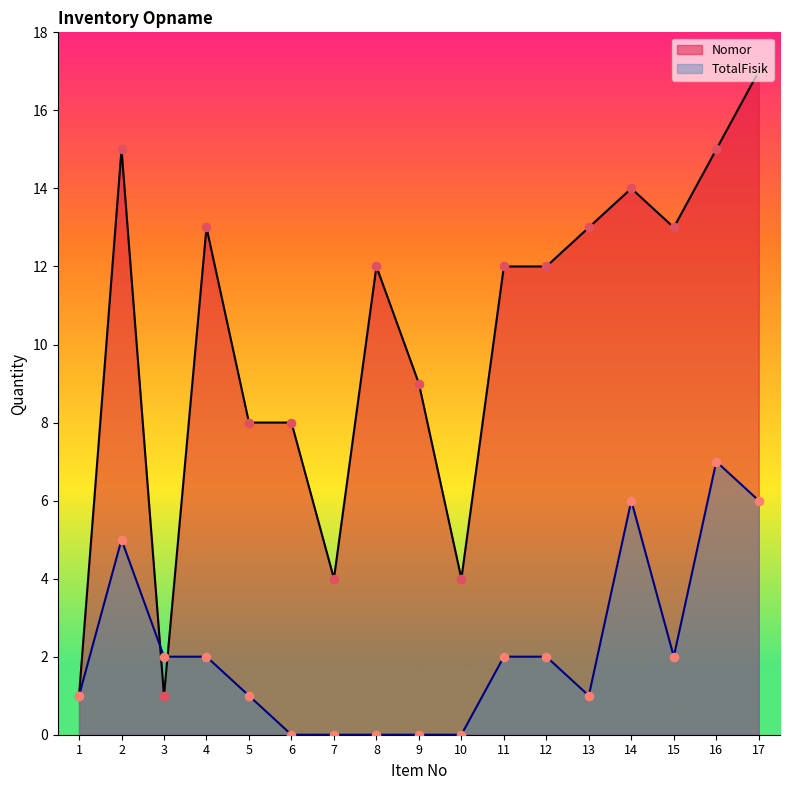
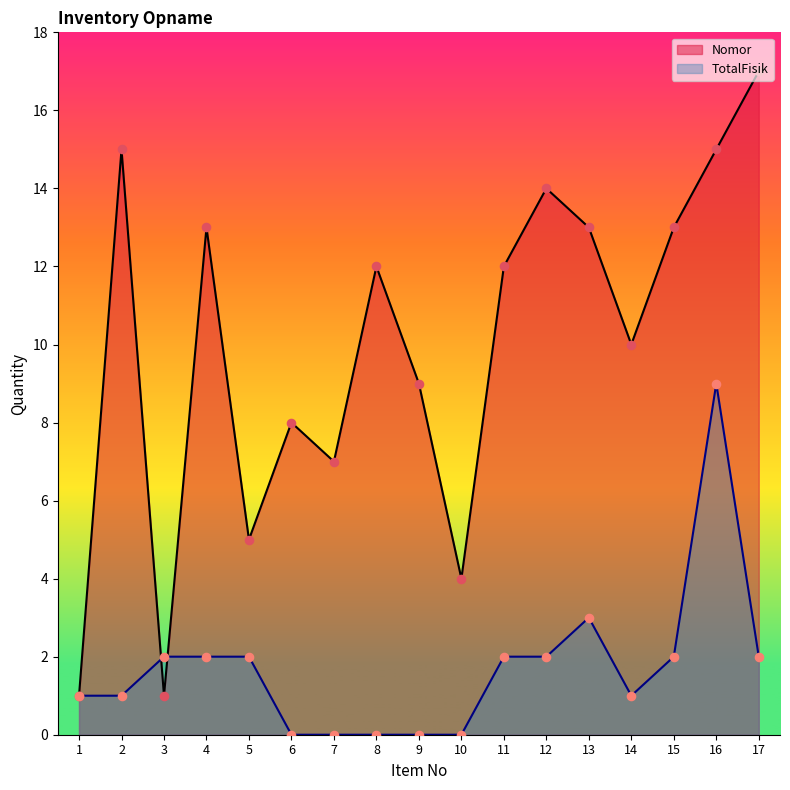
TotalFisik, 2: 5 -> 1
Nomor, 5: 8 -> 5
TotalFisik, 5: 1 -> 2
Nomor, 7: 4 -> 7
Nomor, 12: 12 -> 14
TotalFisik, 13: 1 -> 3
Nomor, 14: 14 -> 10
TotalFisik, 14: 6 -> 1
TotalFisik, 16: 7 -> 9
TotalFisik, 17: 6 -> 2
